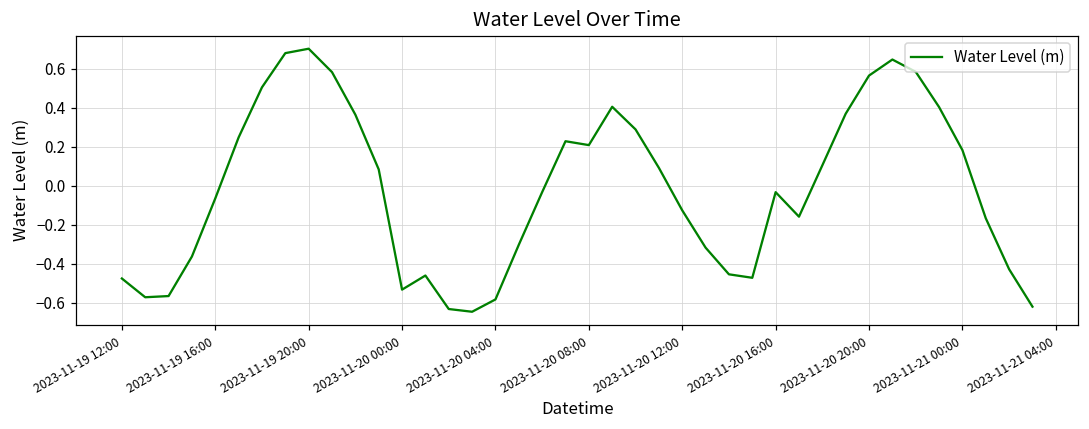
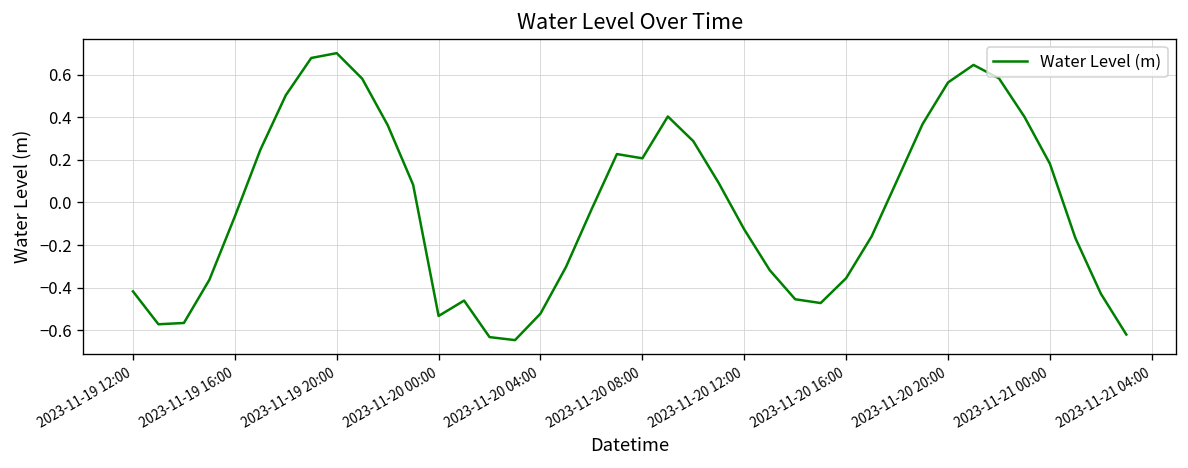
2023-11-19 12:00: -0.48 -> -0.42
2023-11-20 04:00: -0.58 -> -0.52
2023-11-20 16:00: -0.03 -> -0.36
